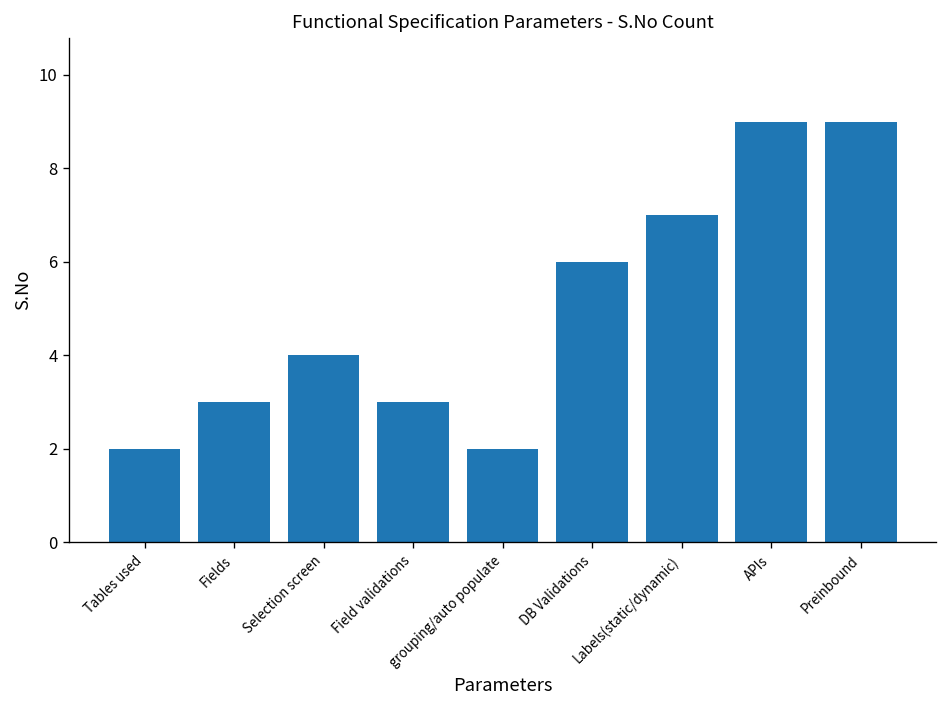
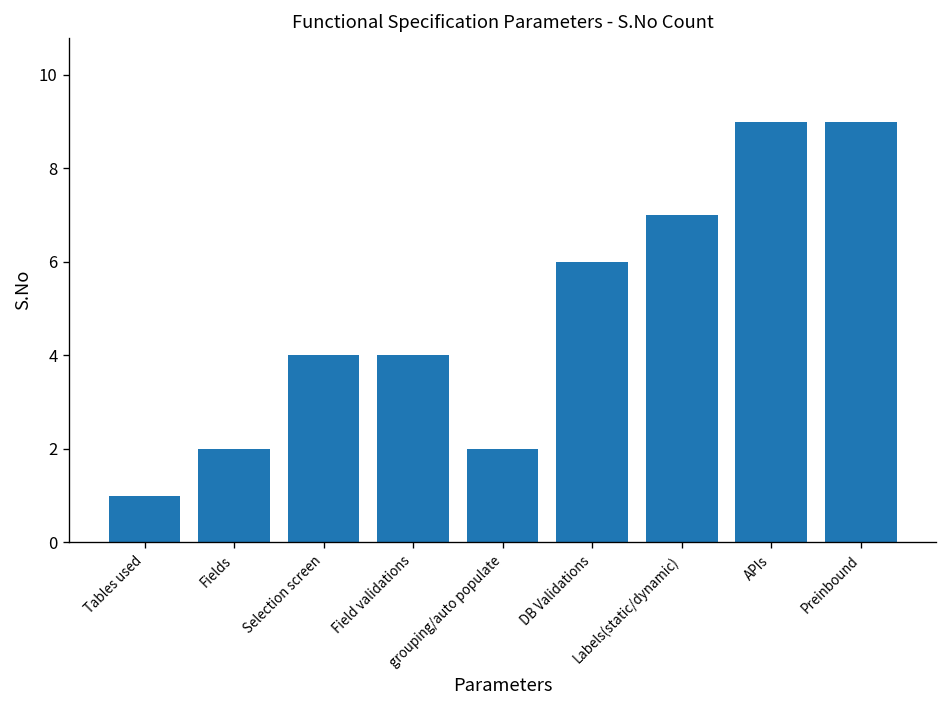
Tables used: 2 -> 1
Fields: 3 -> 2
Field validations: 3 -> 4
